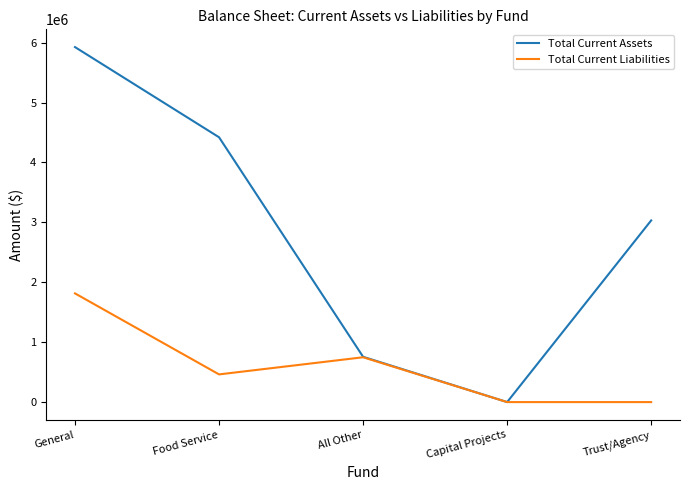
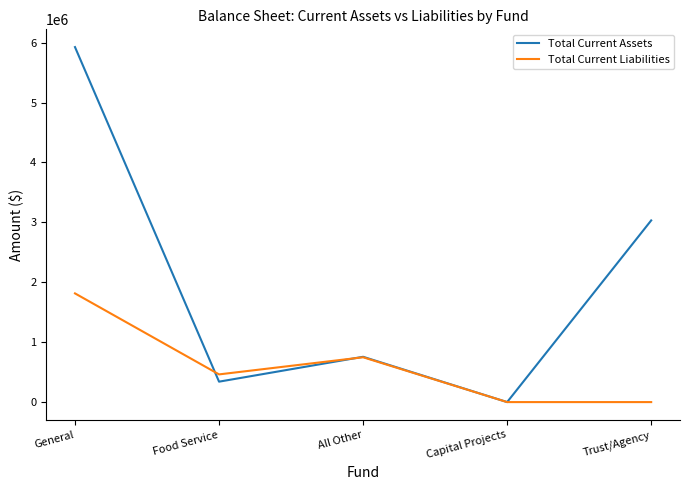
Total Current Assets, Food Service: 4400000 -> 300000
